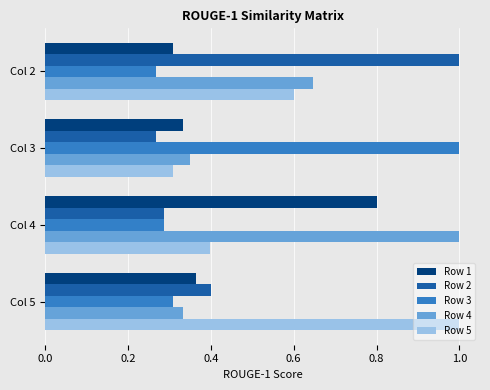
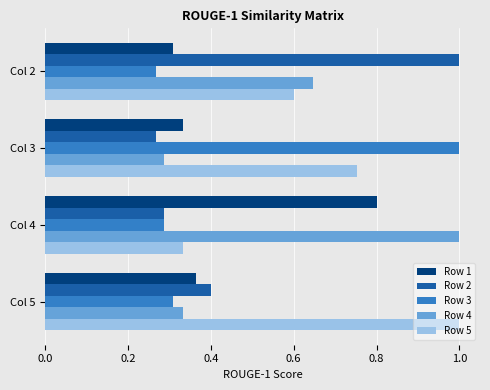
Row 4, Col 3: 0.35 -> 0.29
Row 5, Col 3: 0.31 -> 0.75
Row 5, Col 4: 0.40 -> 0.33
